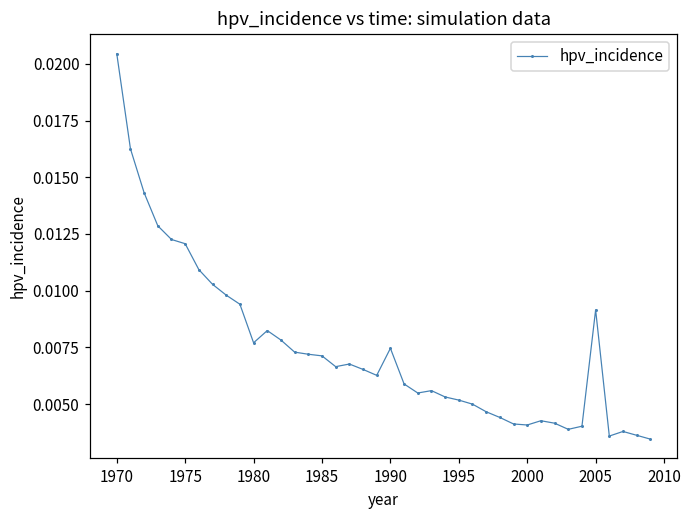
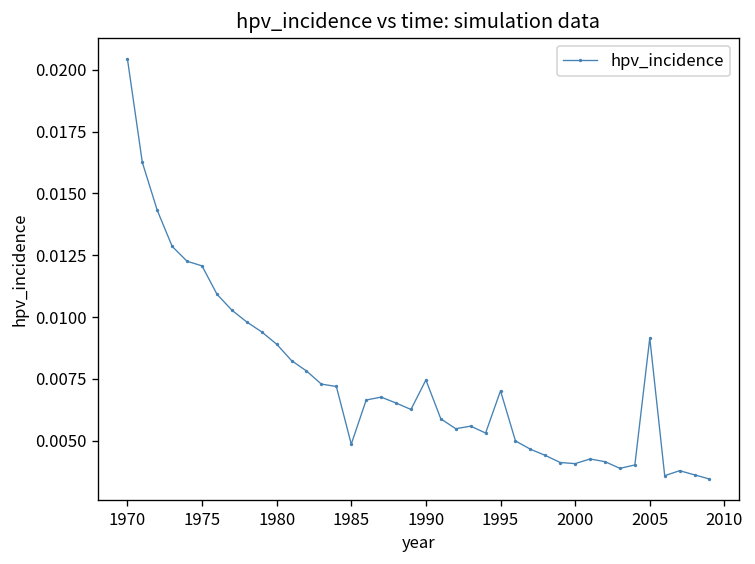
1980: 0.0077 -> 0.0089
1985: 0.0071 -> 0.0049
1995: 0.0052 -> 0.0070
